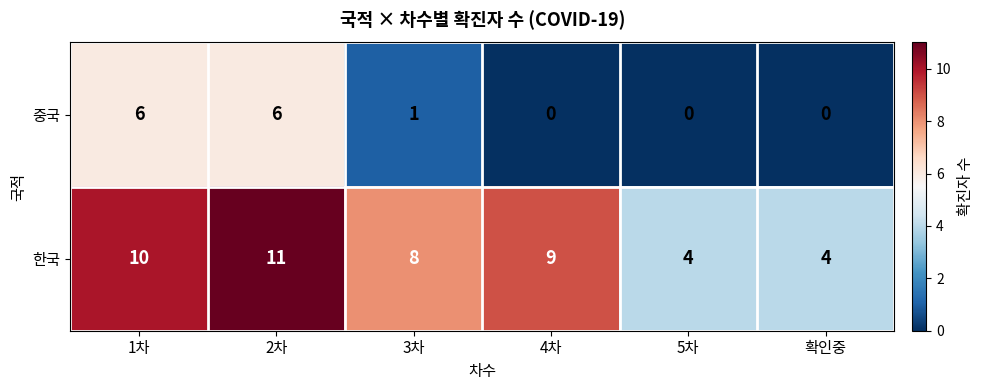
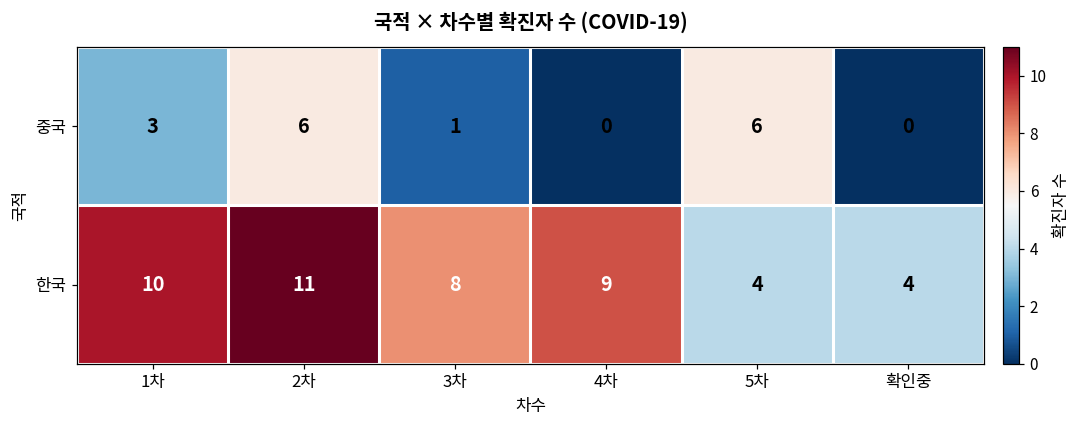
중국, 1차: 6 -> 3
중국, 5차: 0 -> 6
